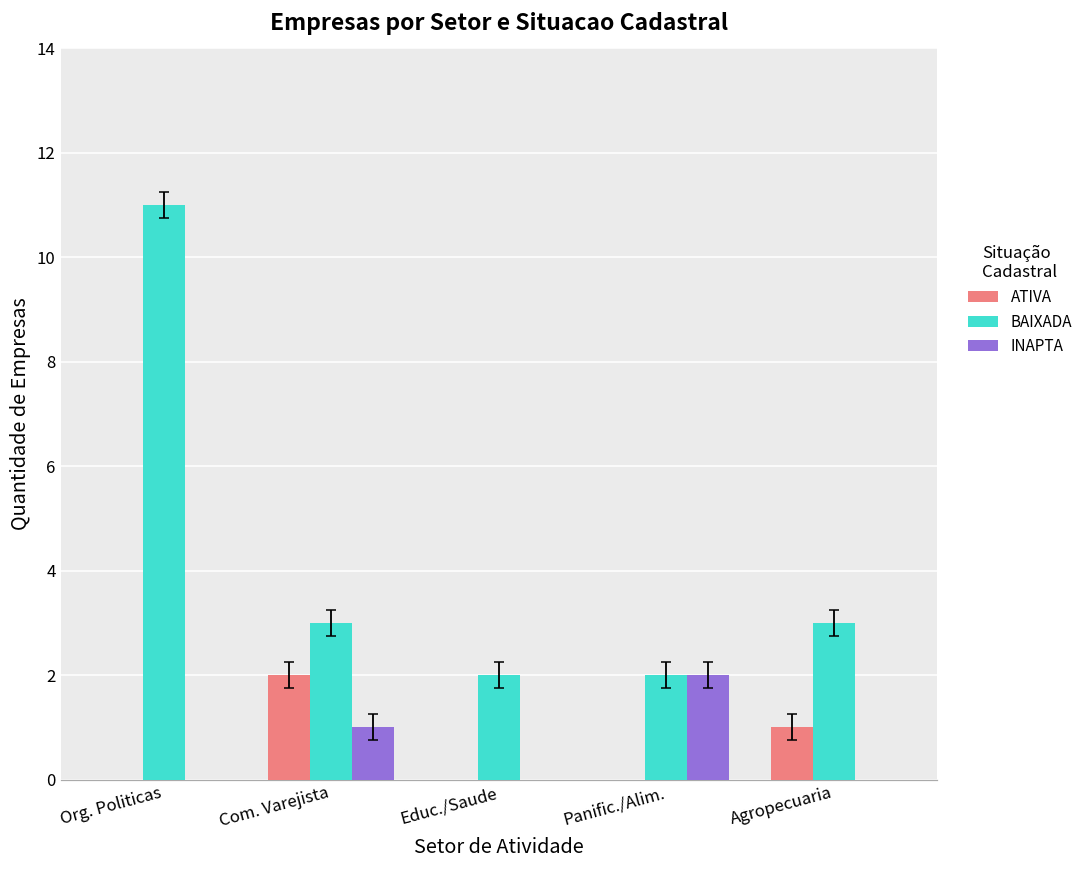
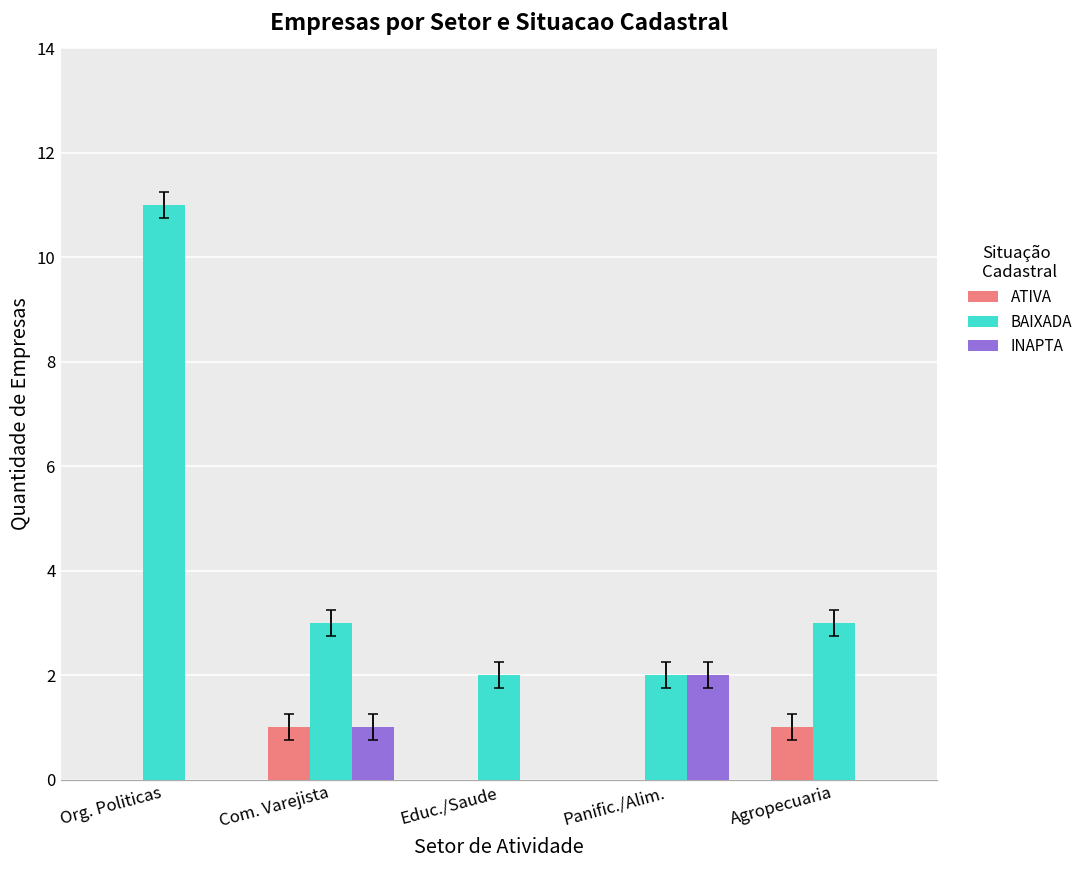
ATIVA, Com. Varejista: 2 -> 1
